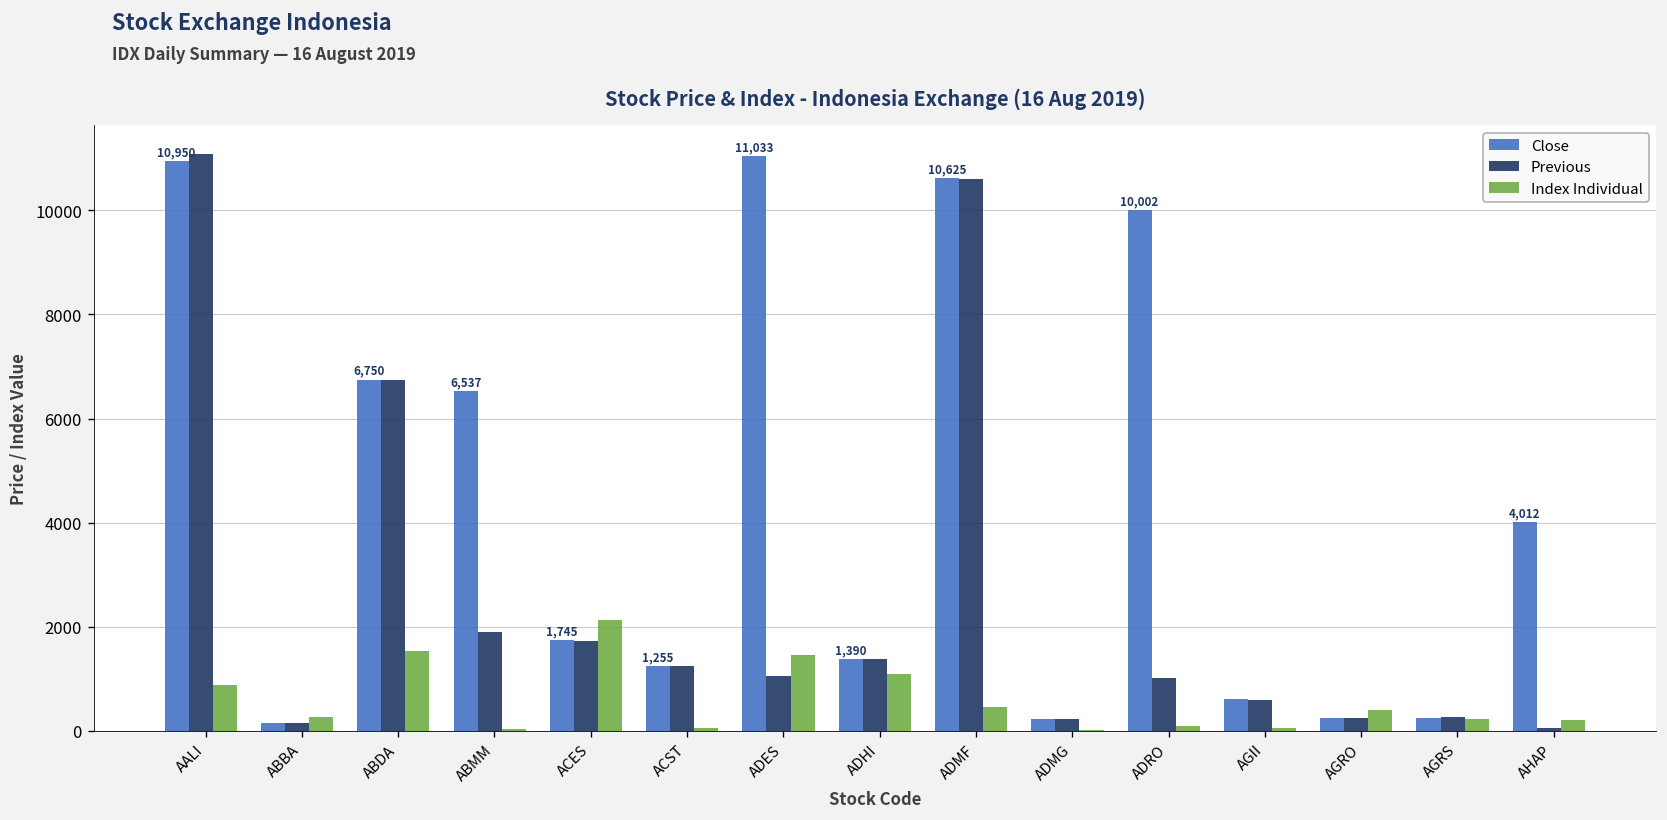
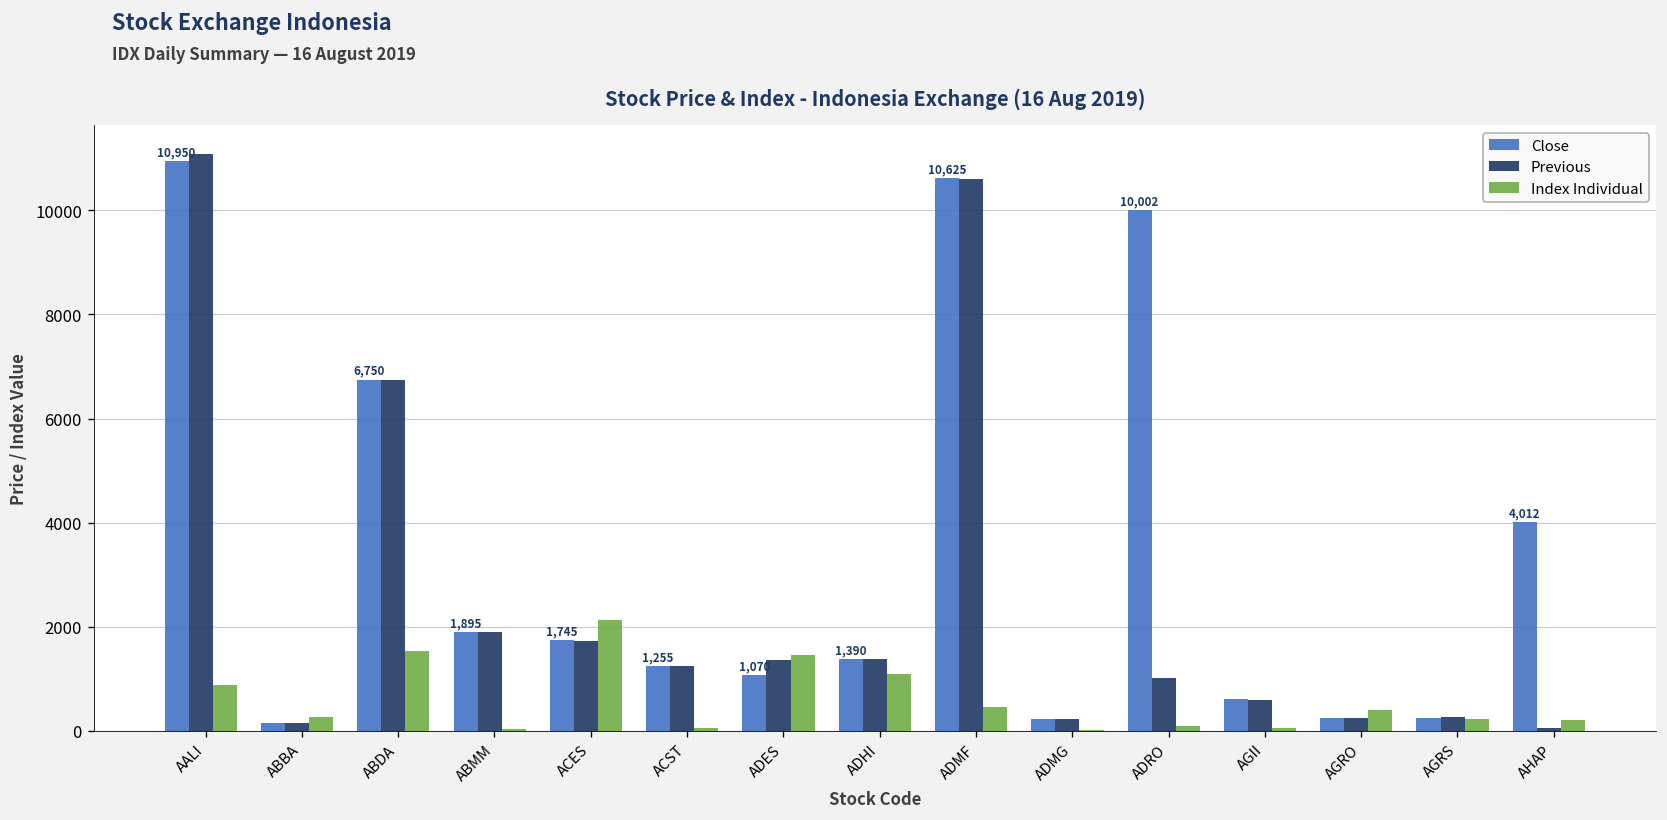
Close, ABMM: 6,537 -> 1,895
Close, ADES: 11,033 -> 1,070
Previous, ADES: 1100 -> 1400
